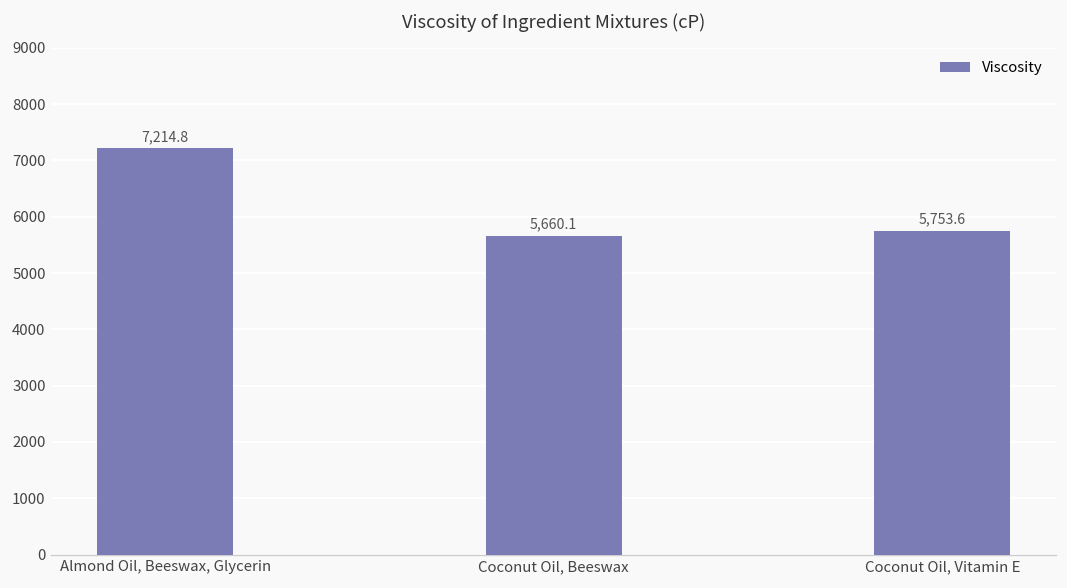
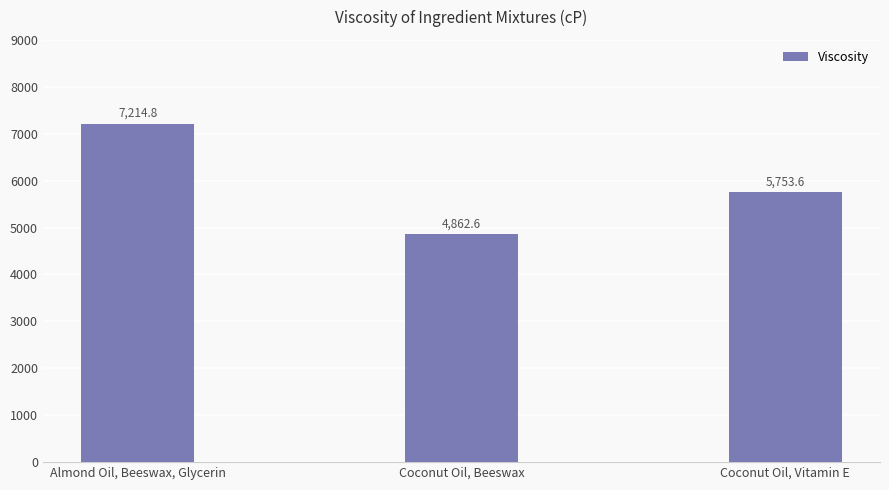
Coconut Oil, Beeswax: 5,660.1 -> 4,862.6
